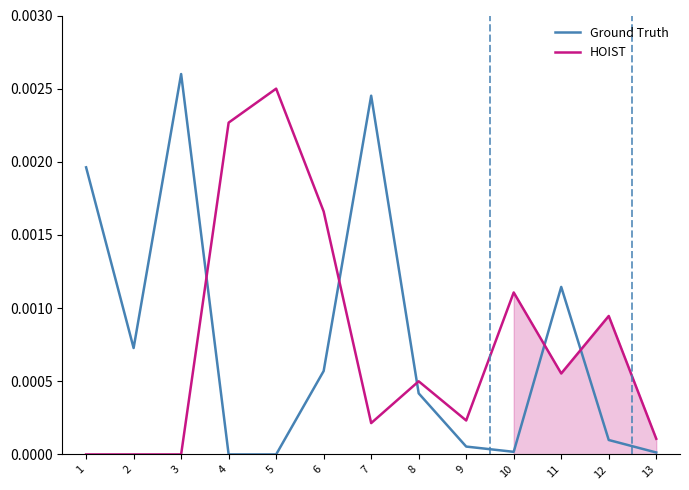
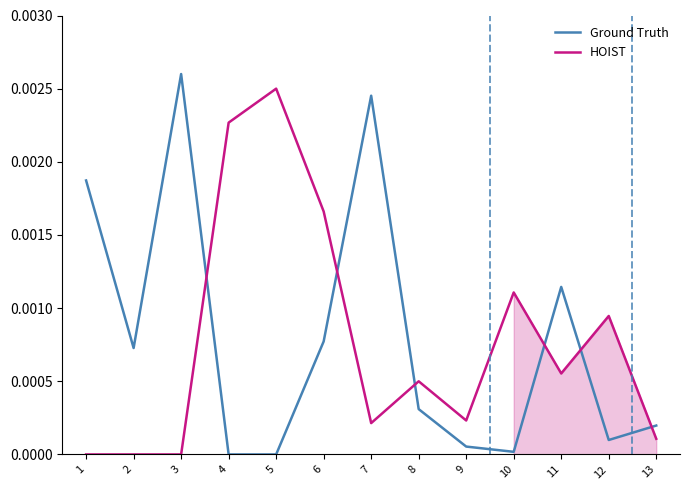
Ground Truth, 1: 0.00196 -> 0.00187
Ground Truth, 6: 0.00057 -> 0.00077
Ground Truth, 8: 0.00042 -> 0.00031
Ground Truth, 13: 0.00001 -> 0.00020
